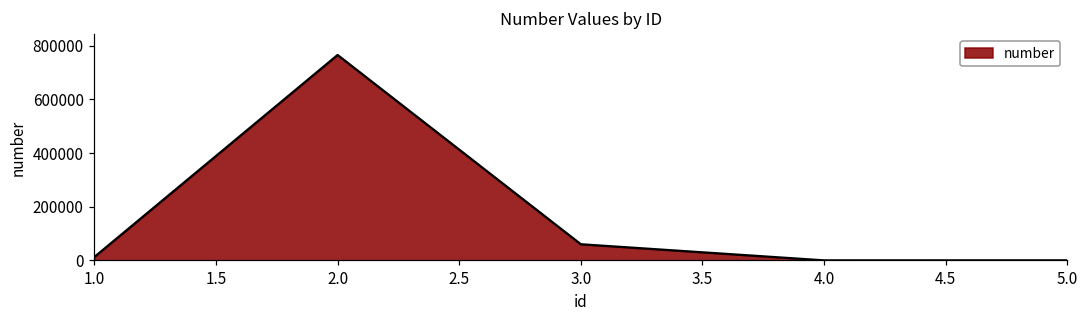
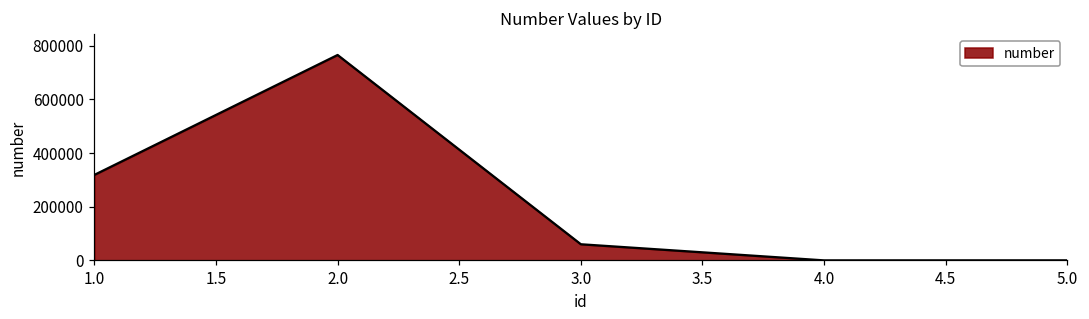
1.0: 10000 -> 320000
